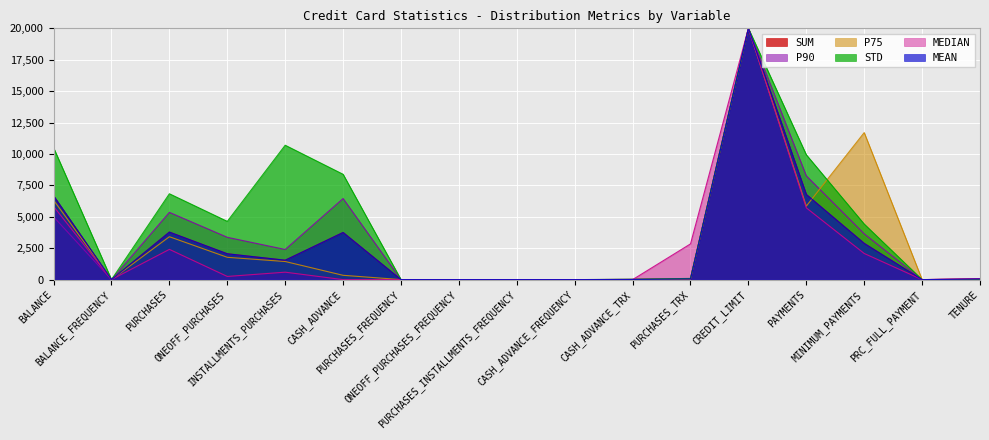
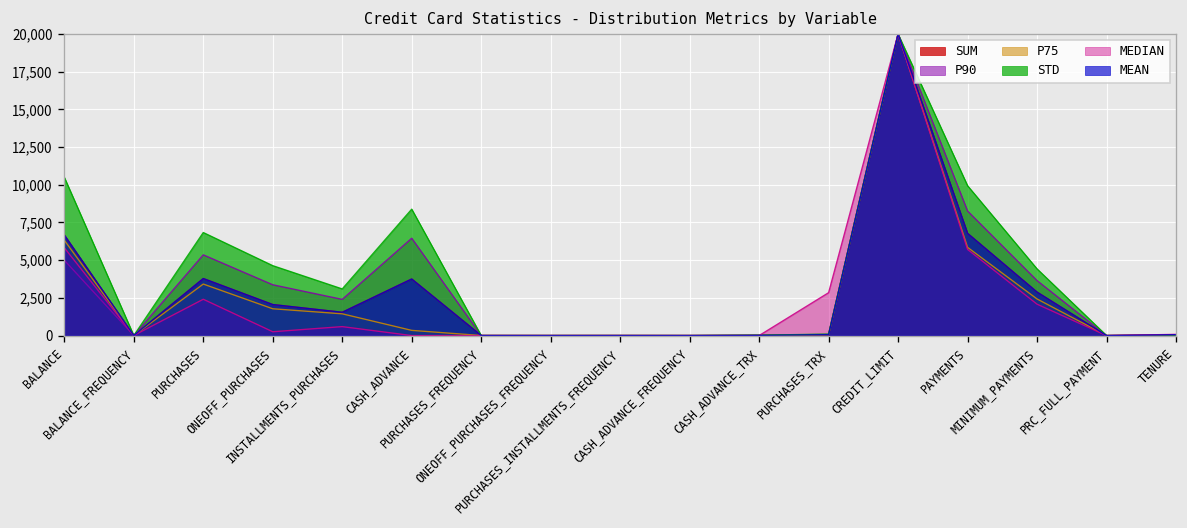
STD, INSTALLMENTS_PURCHASES: 10,700 -> 3,100
P75, MINIMUM_PAYMENTS: 11,700 -> 2,400
